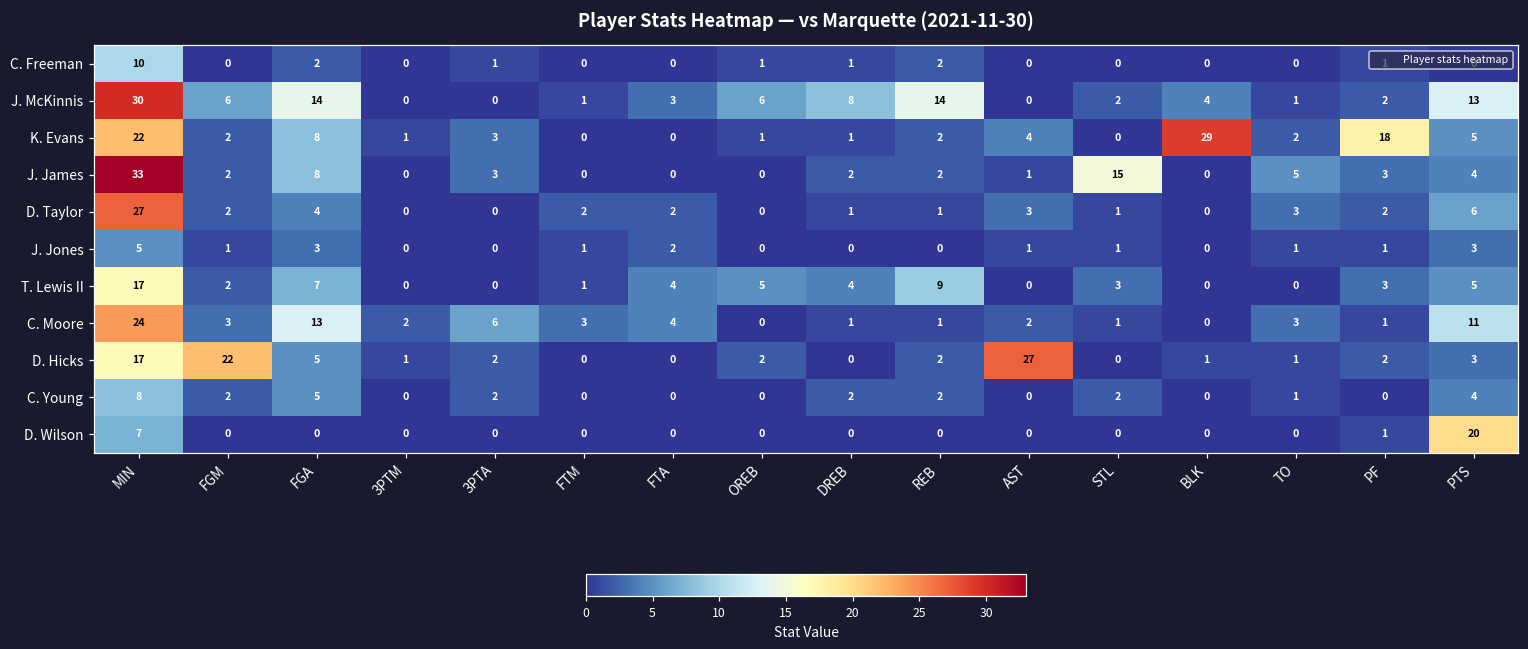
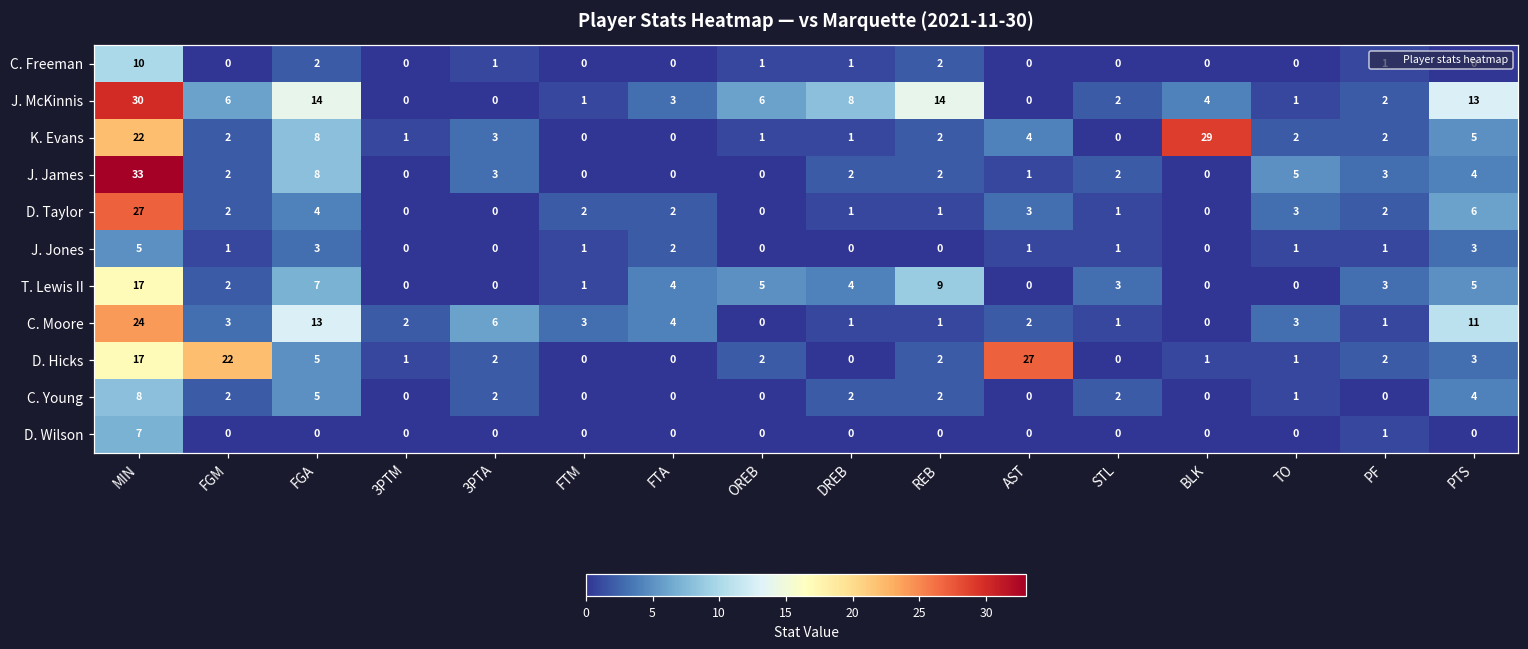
K. Evans, PF: 18 -> 2
J. James, STL: 15 -> 2
D. Wilson, PTS: 20 -> 0
